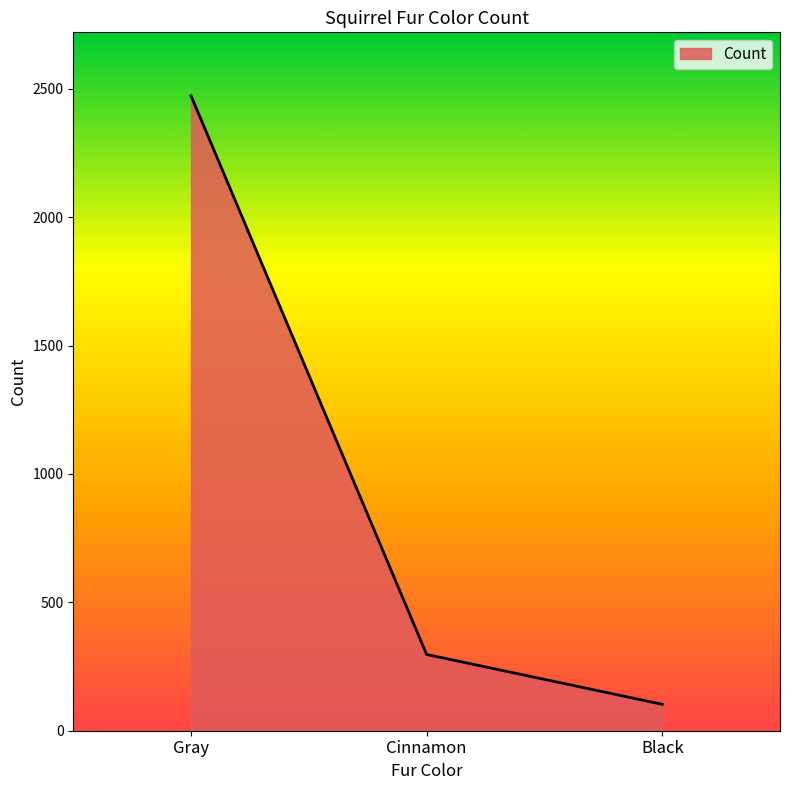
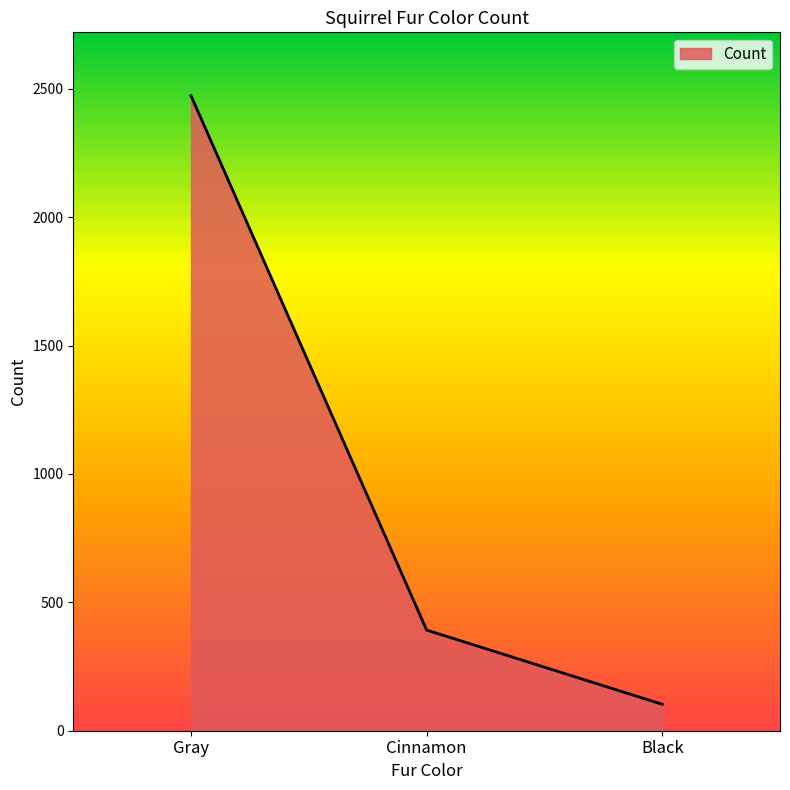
Cinnamon: 300 -> 390
